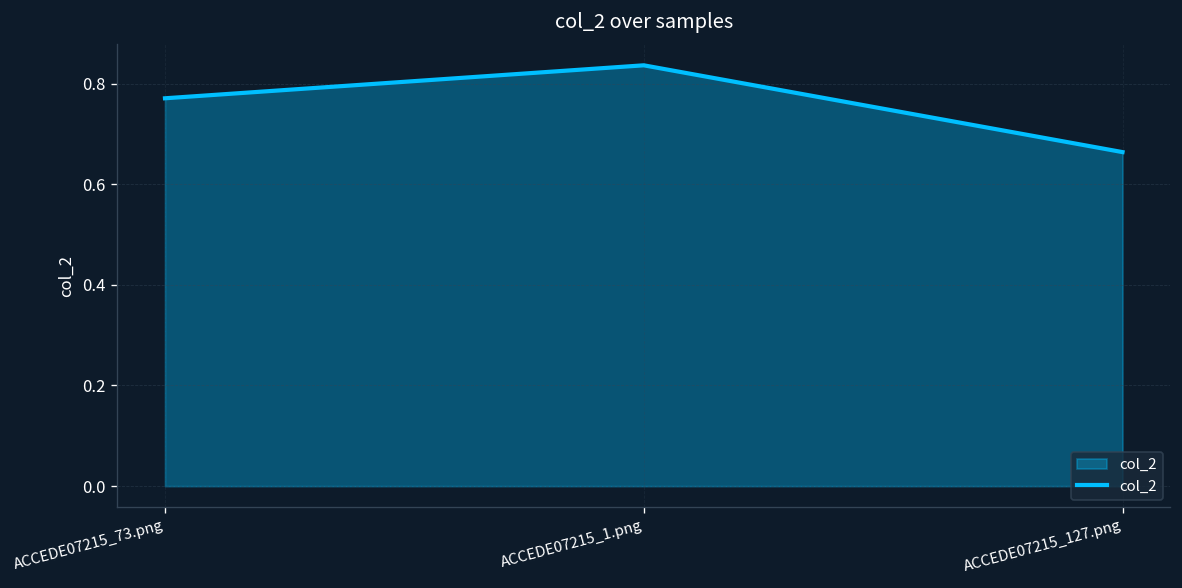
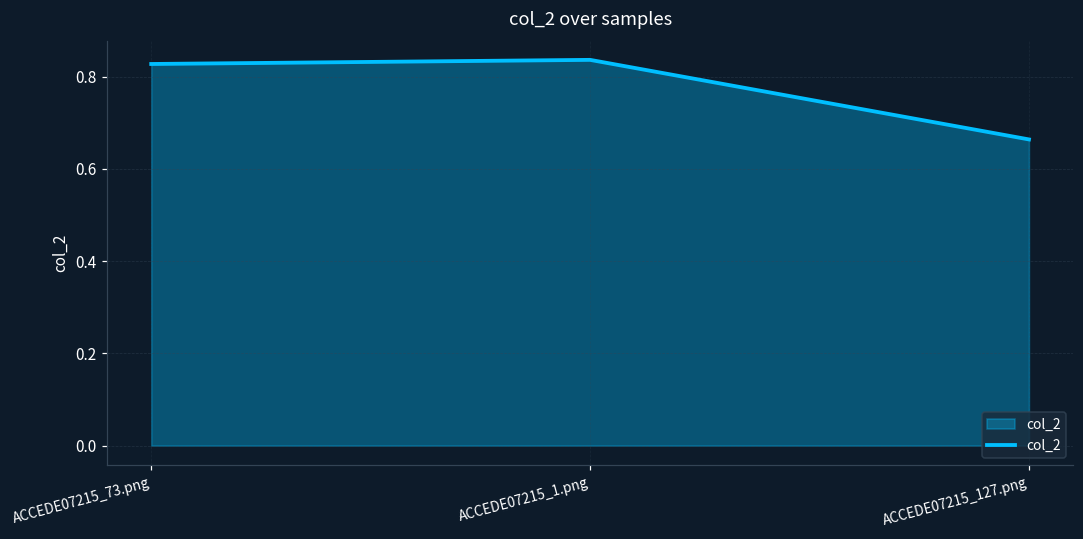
ACCEDE07215_73.png: 0.77 -> 0.83
